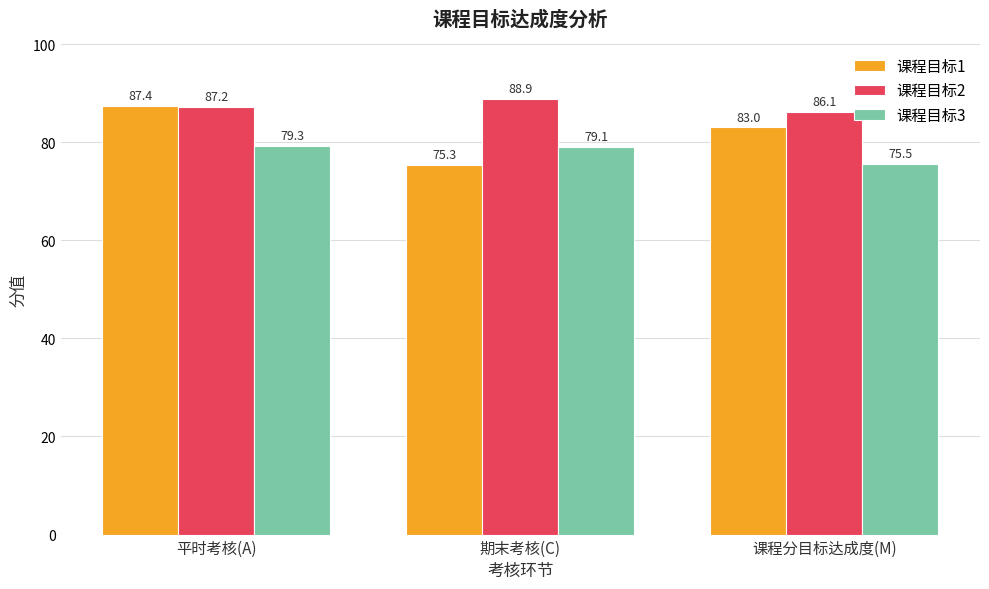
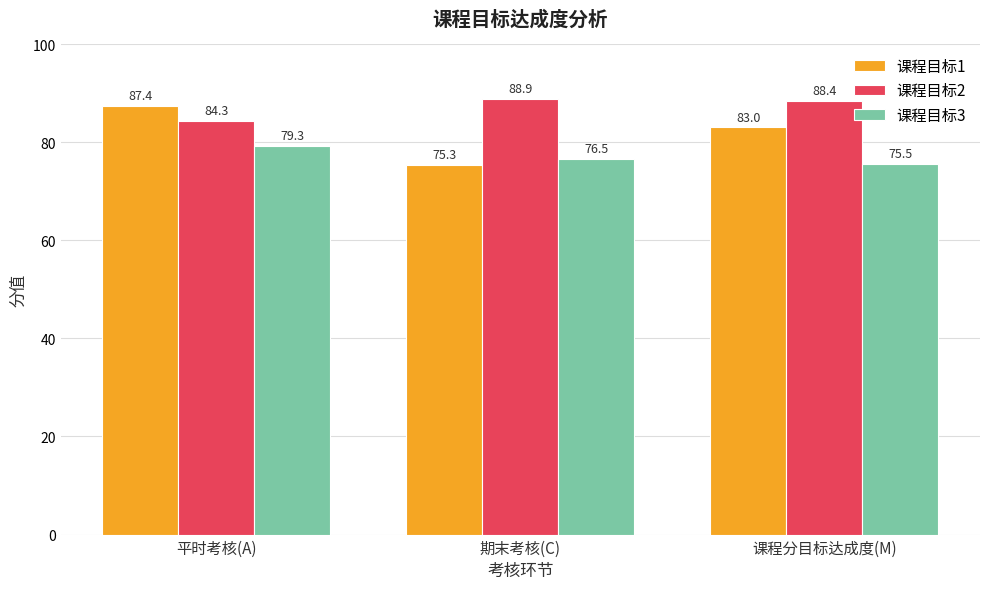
课程目标2, 平时考核(A): 87.2 -> 84.3
课程目标3, 期末考核(C): 79.1 -> 76.5
课程目标2, 课程分目标达成度(M): 86.1 -> 88.4
